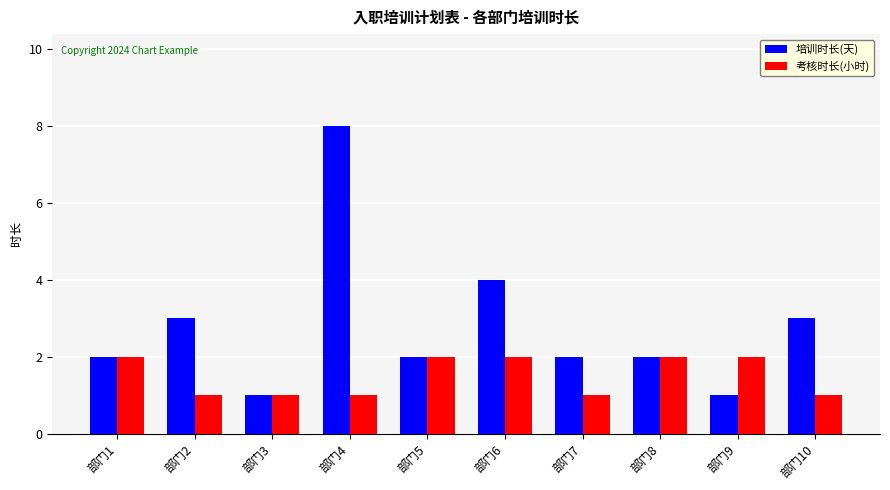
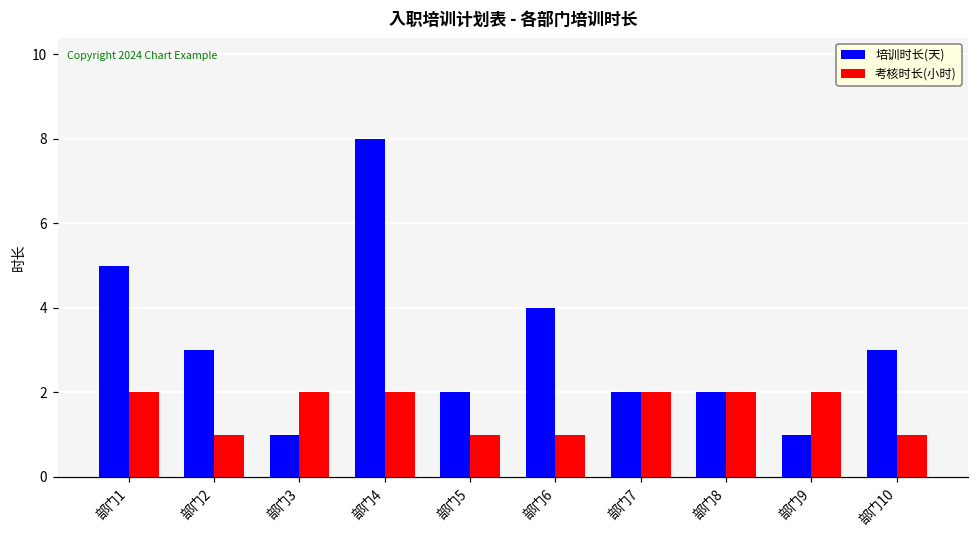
培训时长(天), 部门1: 2 -> 5
考核时长(小时), 部门3: 1 -> 2
考核时长(小时), 部门4: 1 -> 2
考核时长(小时), 部门5: 2 -> 1
考核时长(小时), 部门6: 2 -> 1
考核时长(小时), 部门7: 1 -> 2
